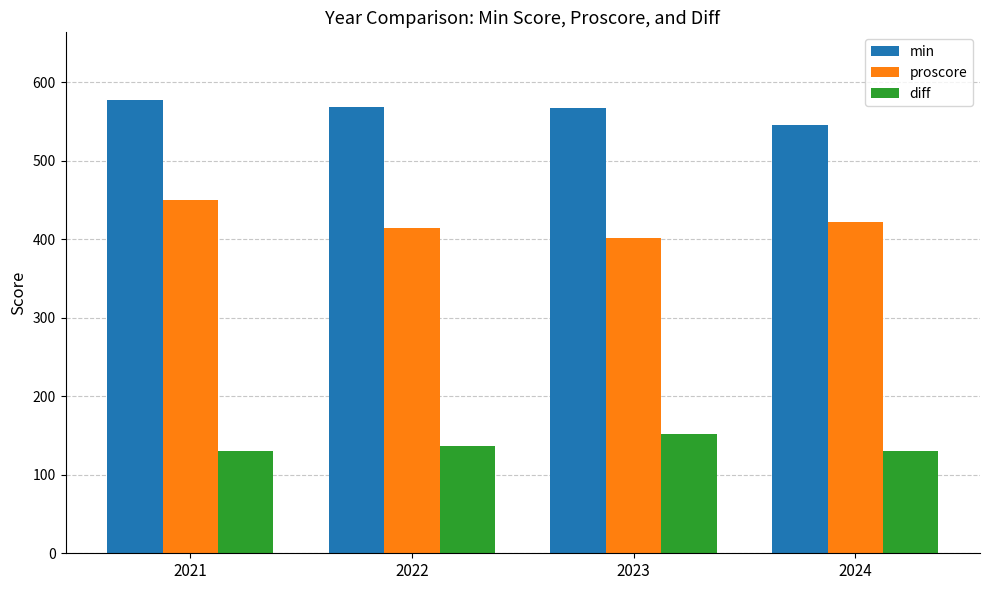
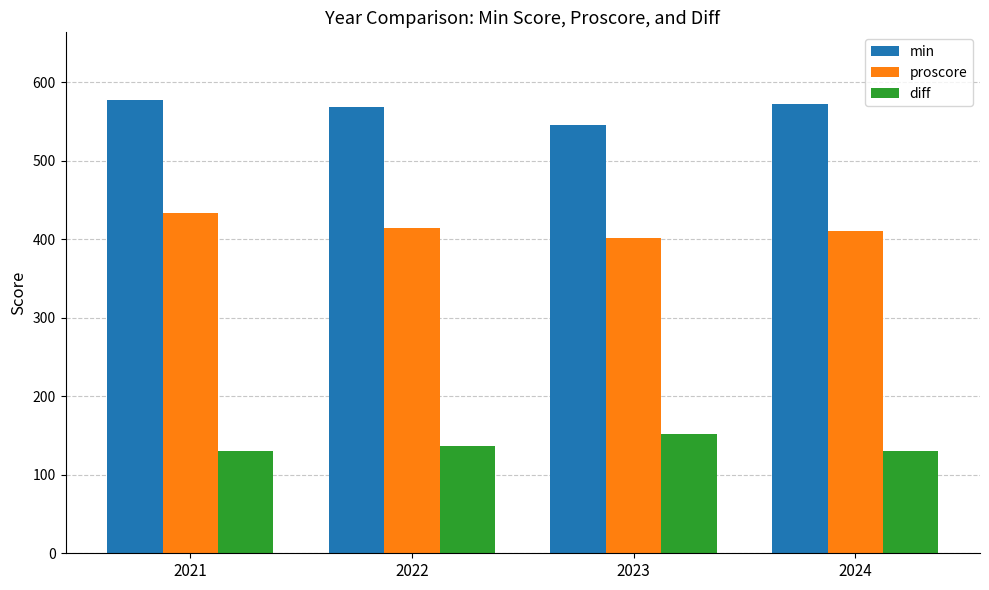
proscore, 2021: 450 -> 430
min, 2023: 570 -> 550
min, 2024: 550 -> 570
proscore, 2024: 420 -> 410
